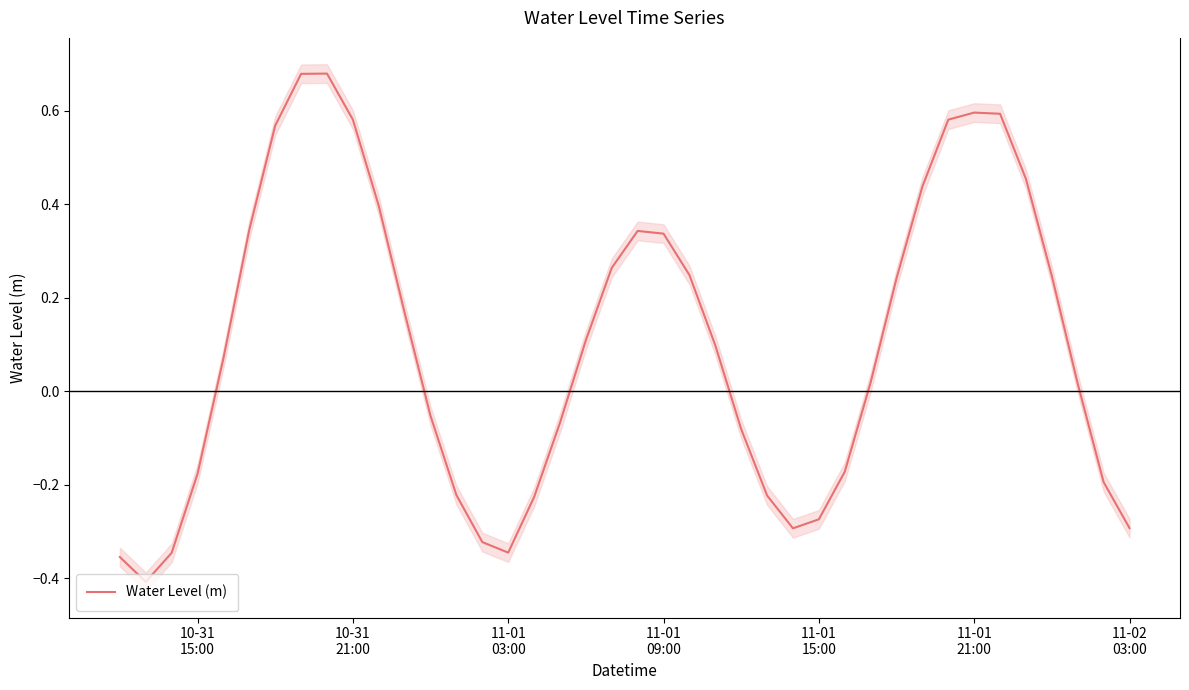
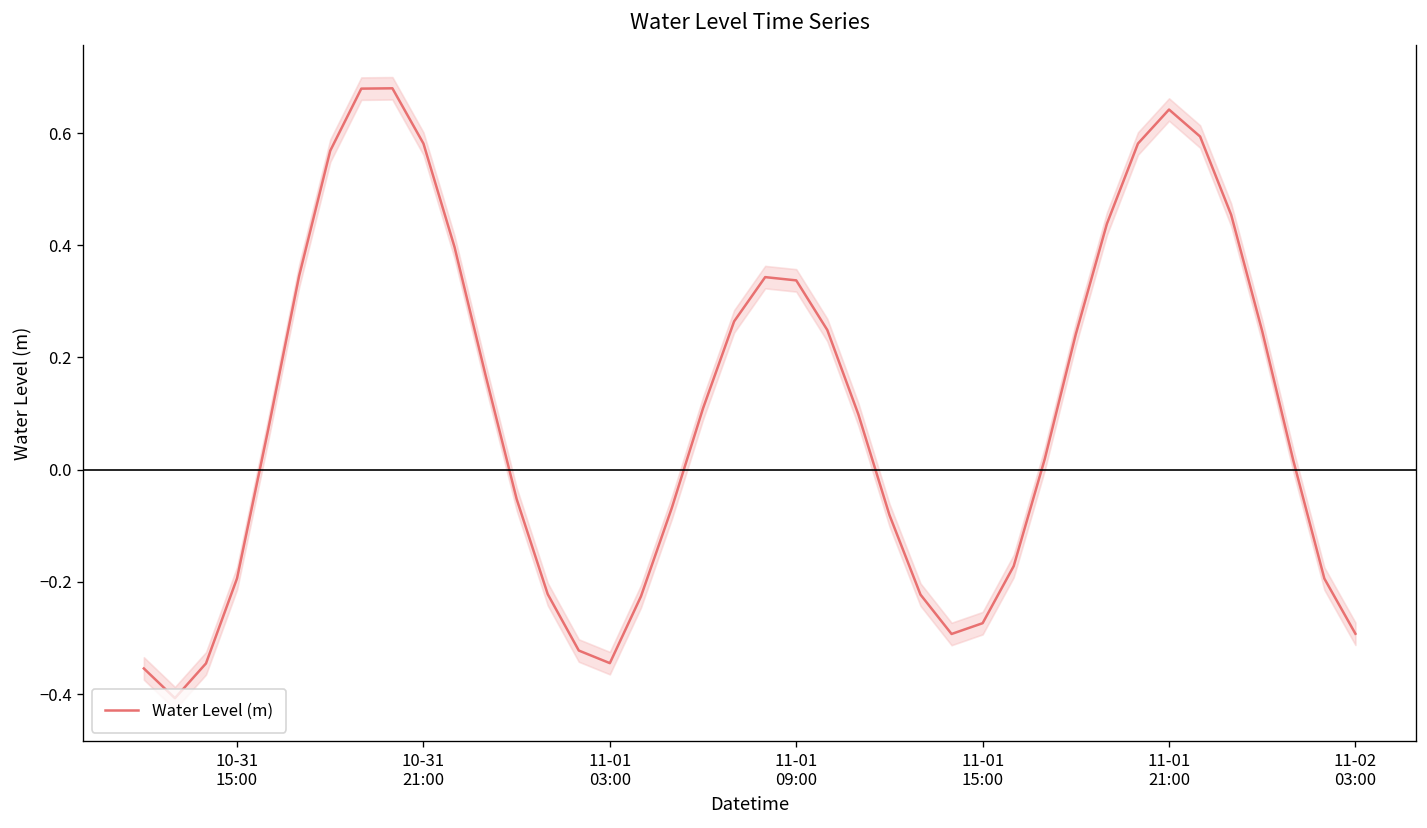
Water Level (m), 10-31 15:00: -0.18 -> -0.19
Water Level (m), 11-01 21:00: 0.60 -> 0.64
